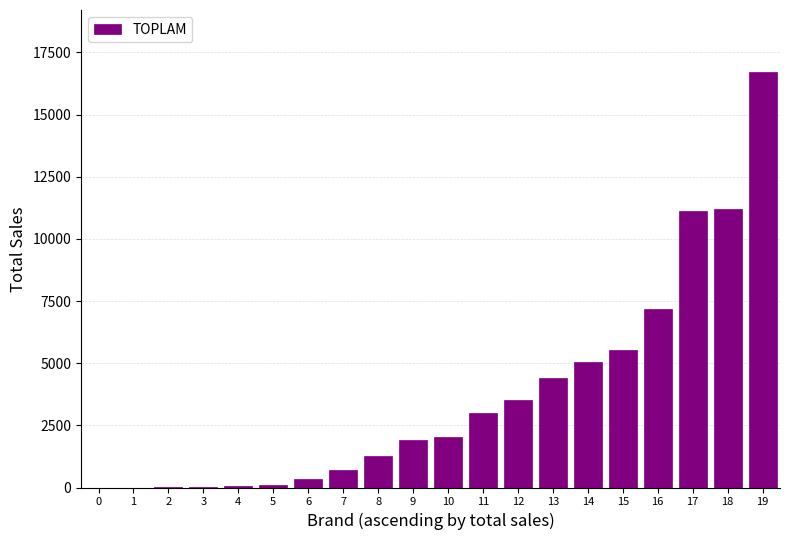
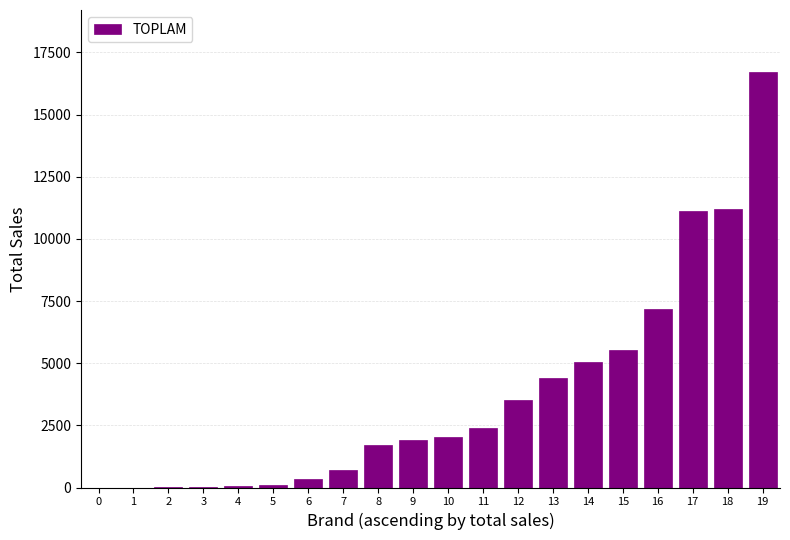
8: 1300 -> 1700
11: 3000 -> 2400
